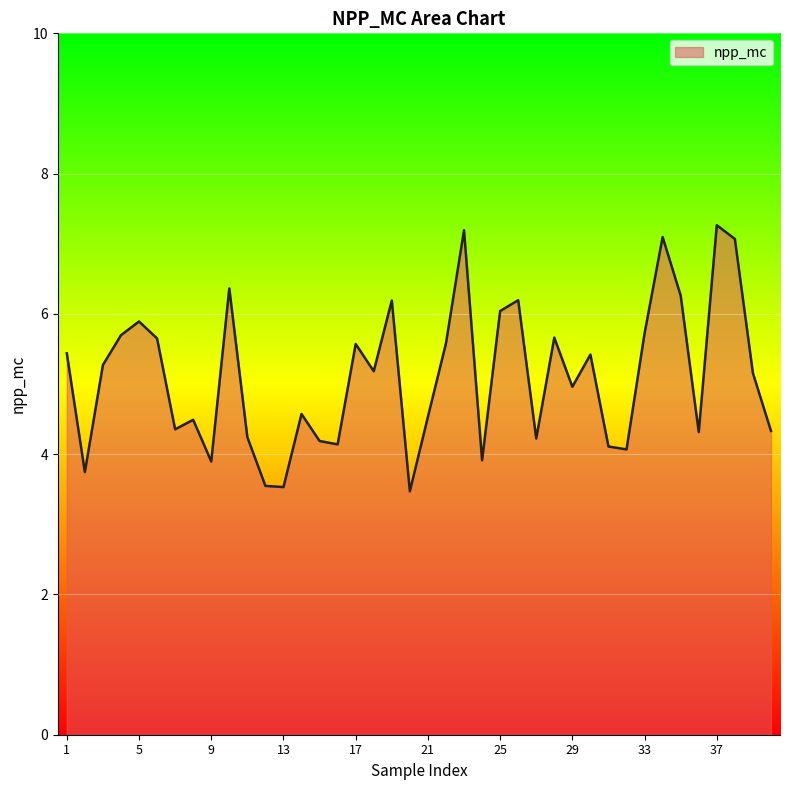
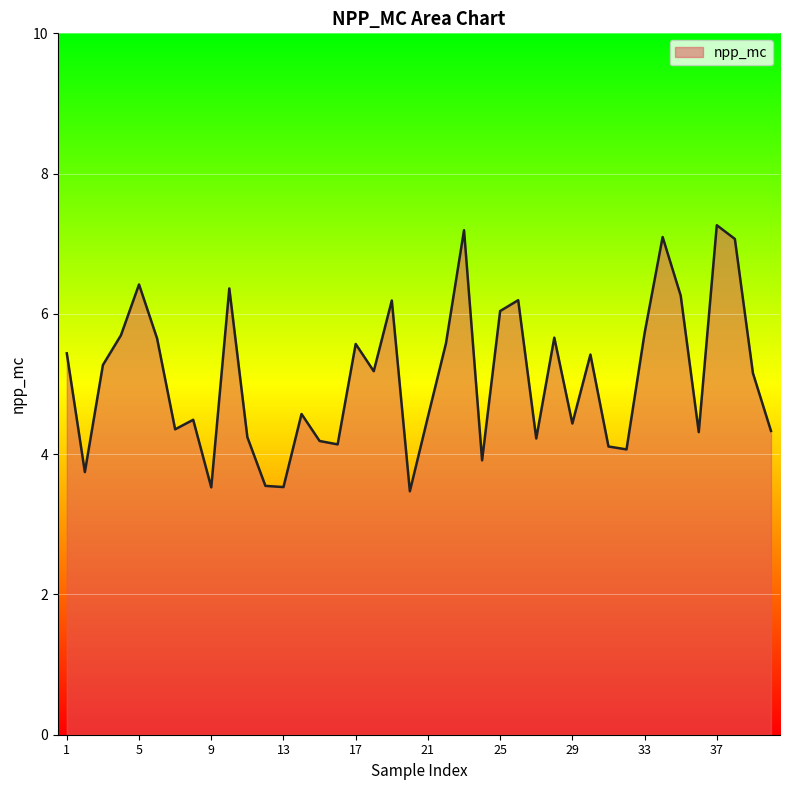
5: 5.9 -> 6.4
9: 3.9 -> 3.5
29: 5.0 -> 4.4
